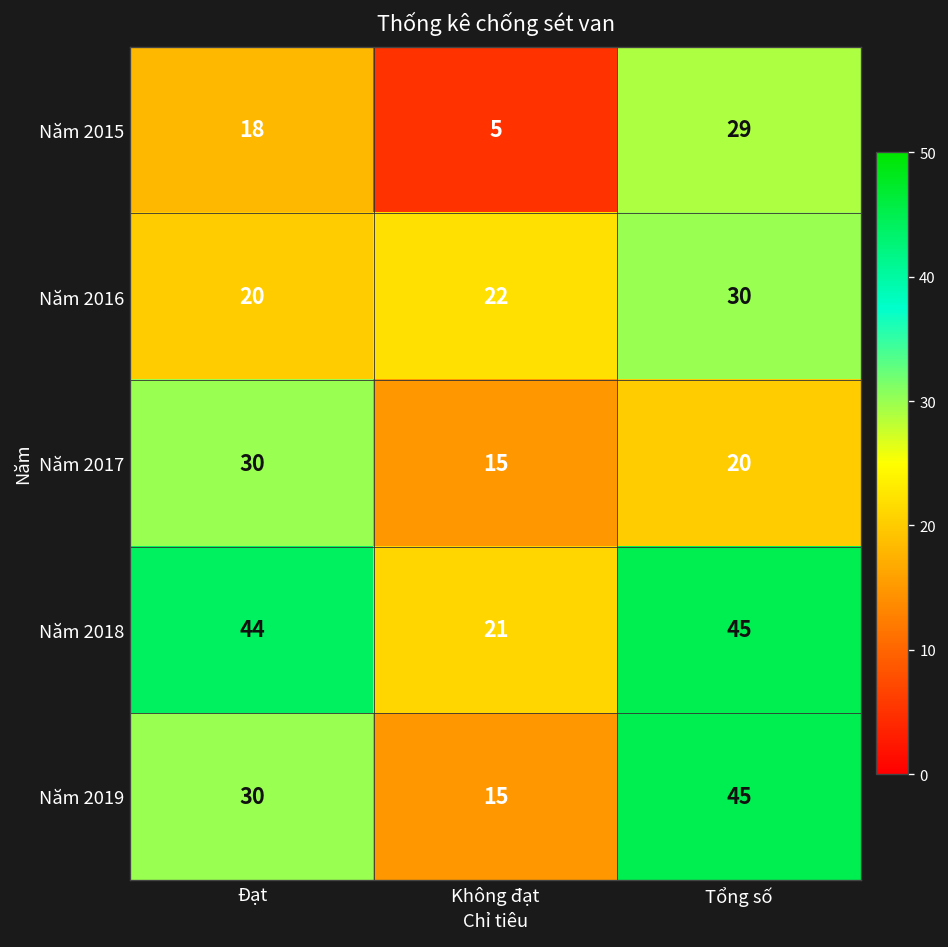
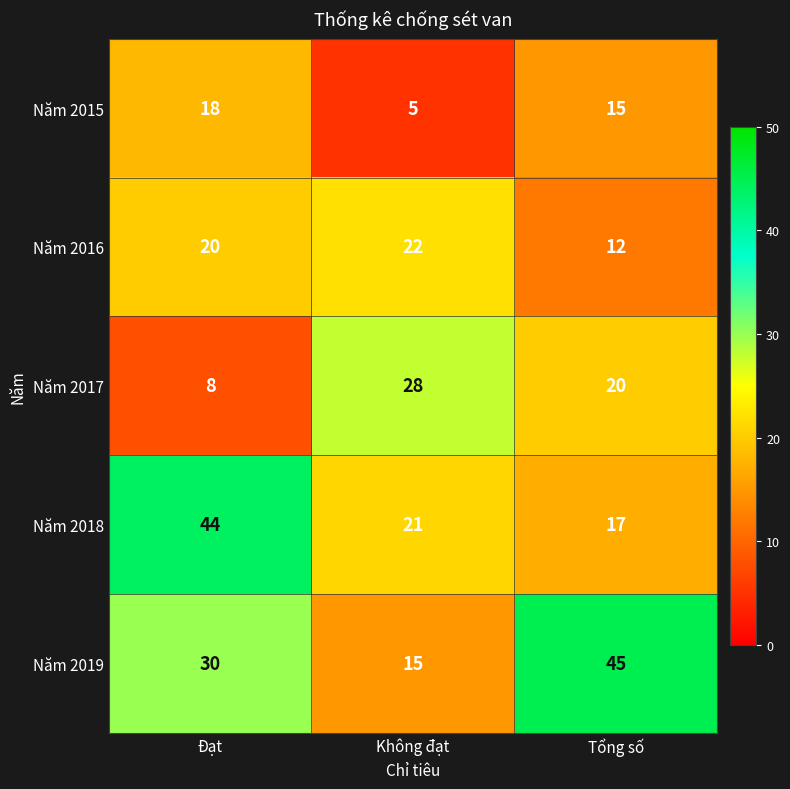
Năm 2015, Tổng số: 29 -> 15
Năm 2016, Tổng số: 30 -> 12
Năm 2017, Đạt: 30 -> 8
Năm 2017, Không đạt: 15 -> 28
Năm 2018, Tổng số: 45 -> 17
